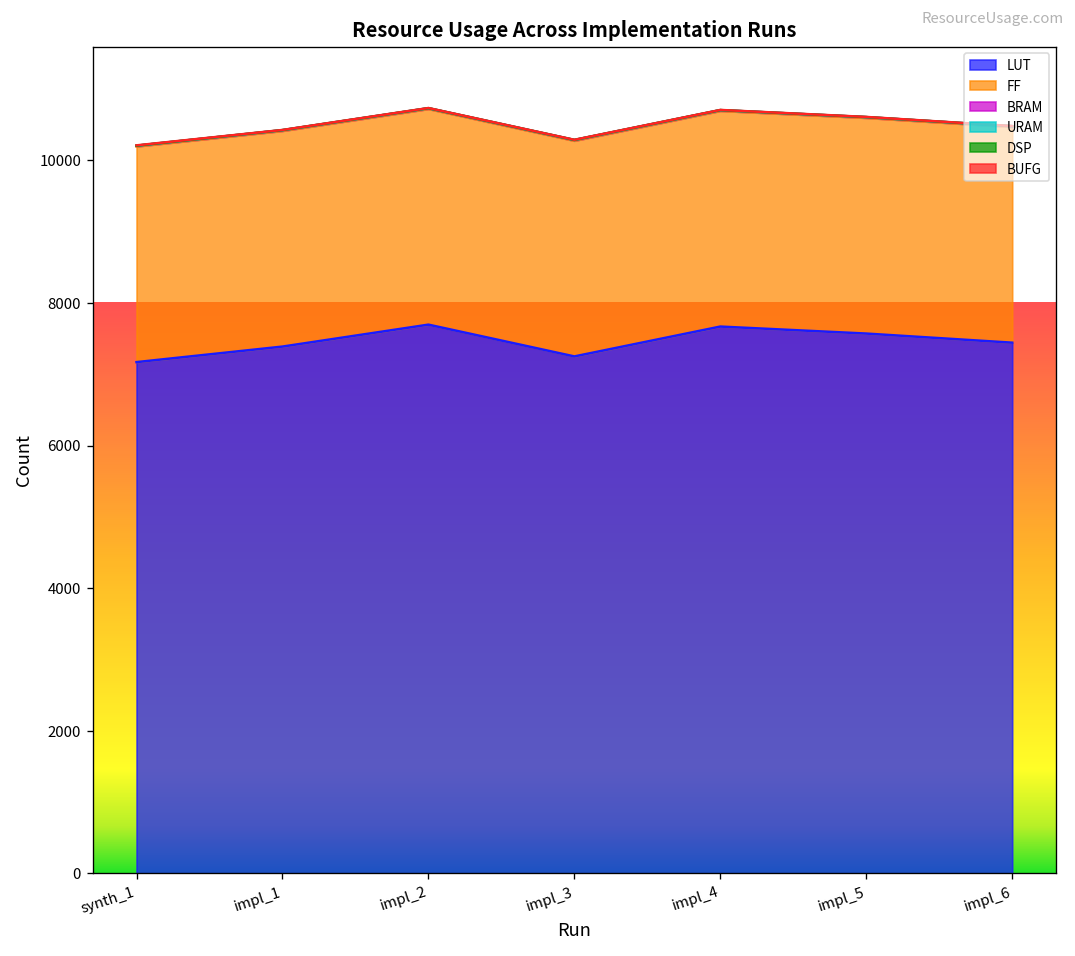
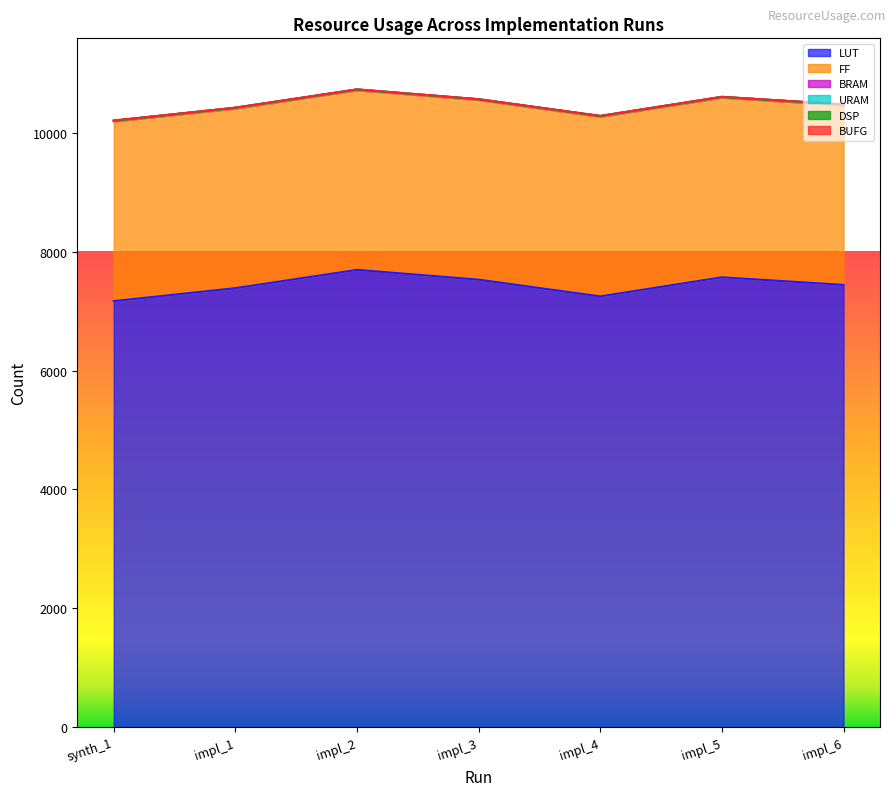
LUT, impl_3: 7300 -> 7500
LUT, impl_4: 7700 -> 7300
